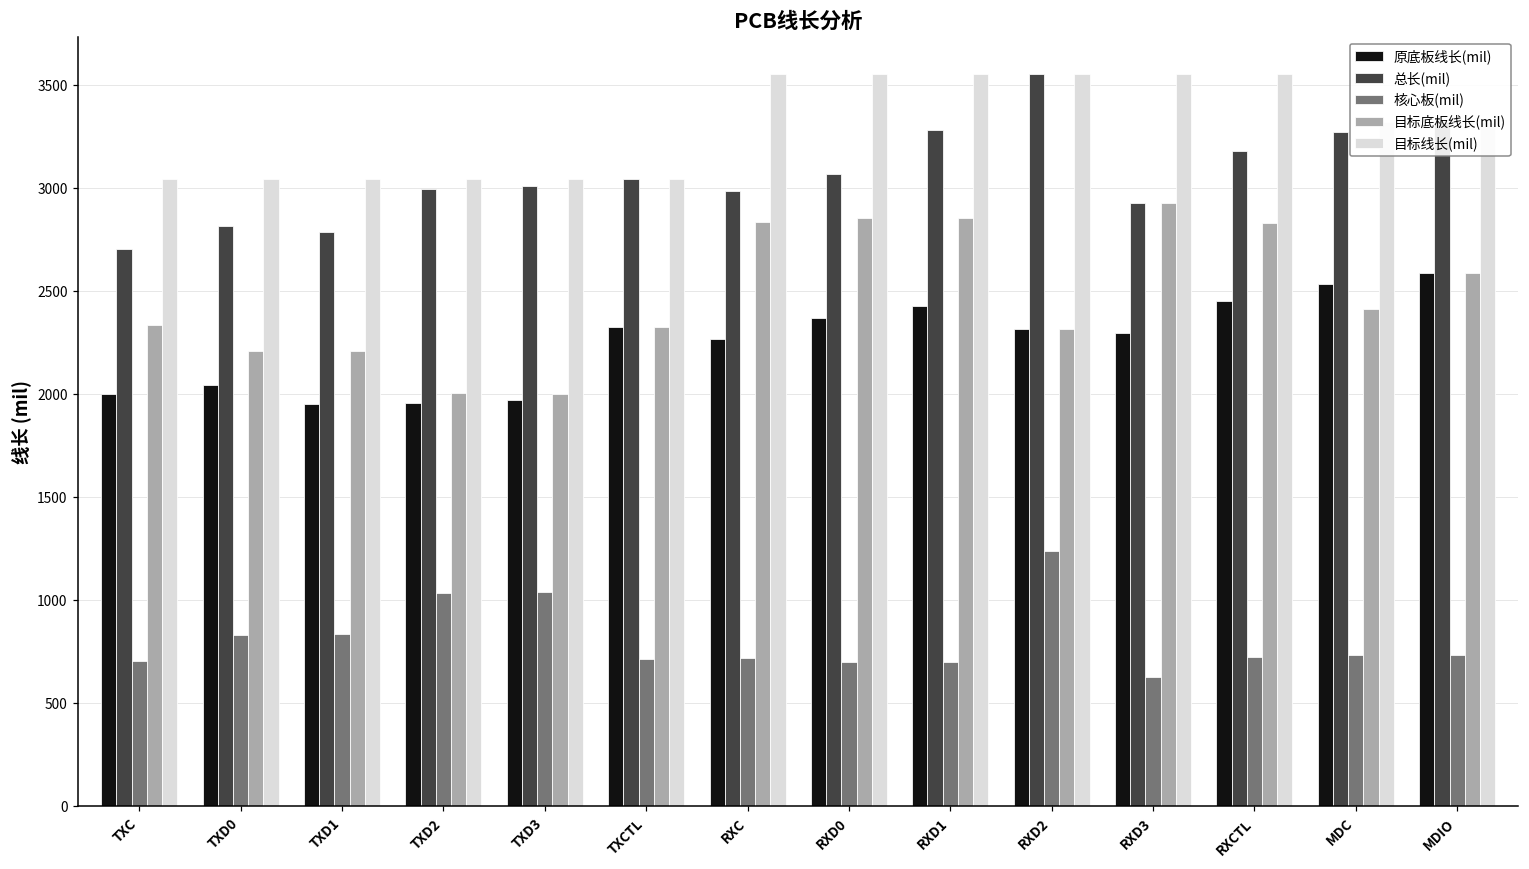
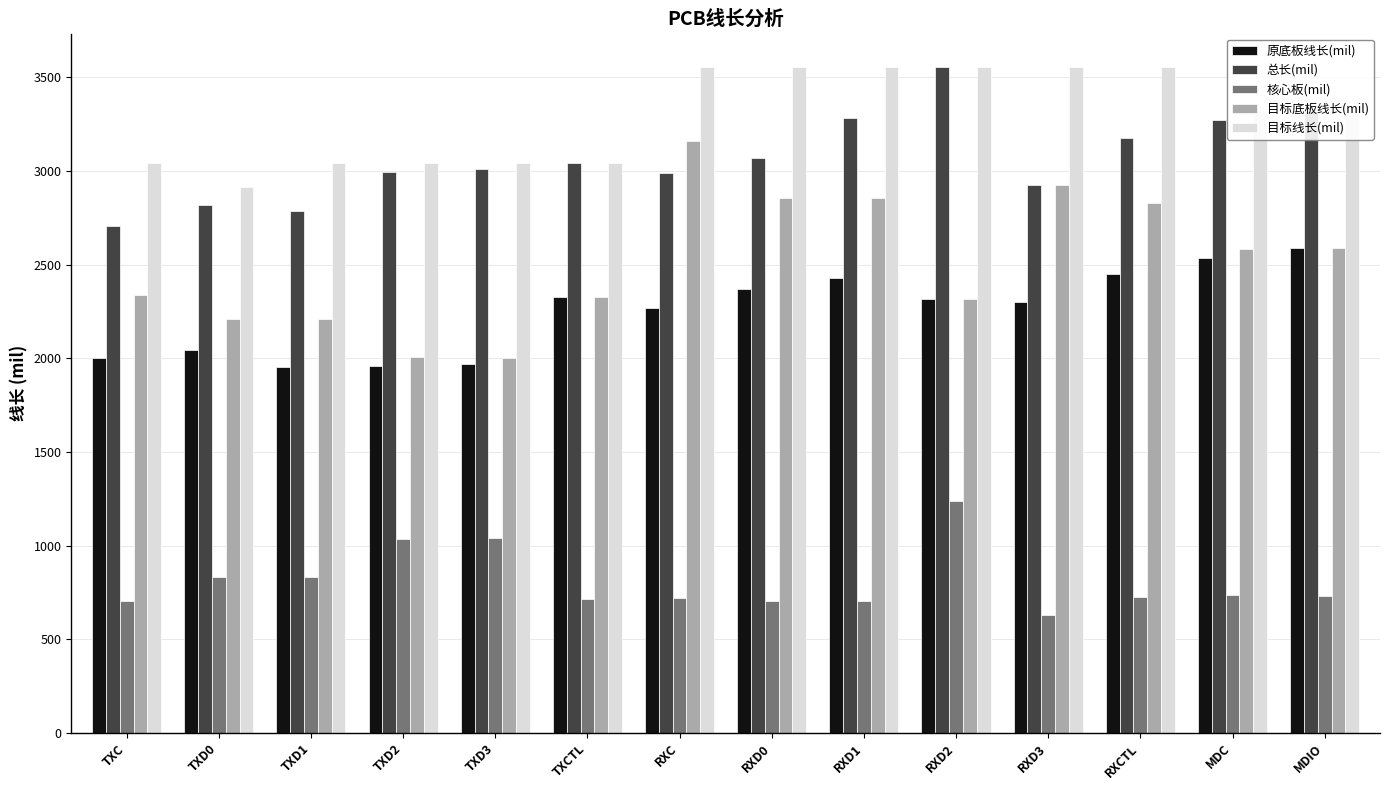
目标线长(mil), TXD0: 3040 -> 2920
目标底板线长(mil), RXC: 2840 -> 3160
目标底板线长(mil), MDC: 2410 -> 2590
